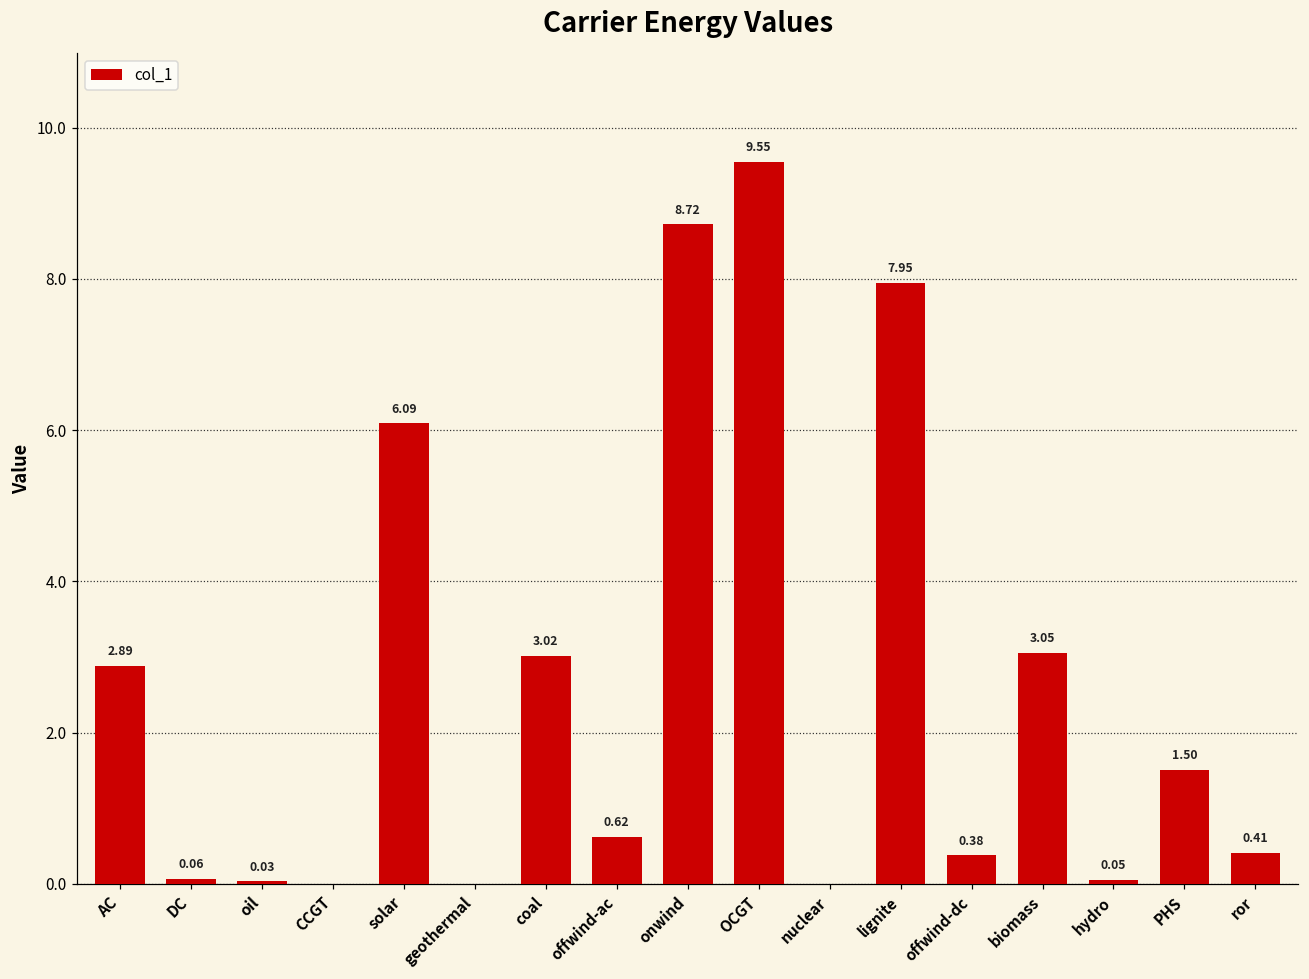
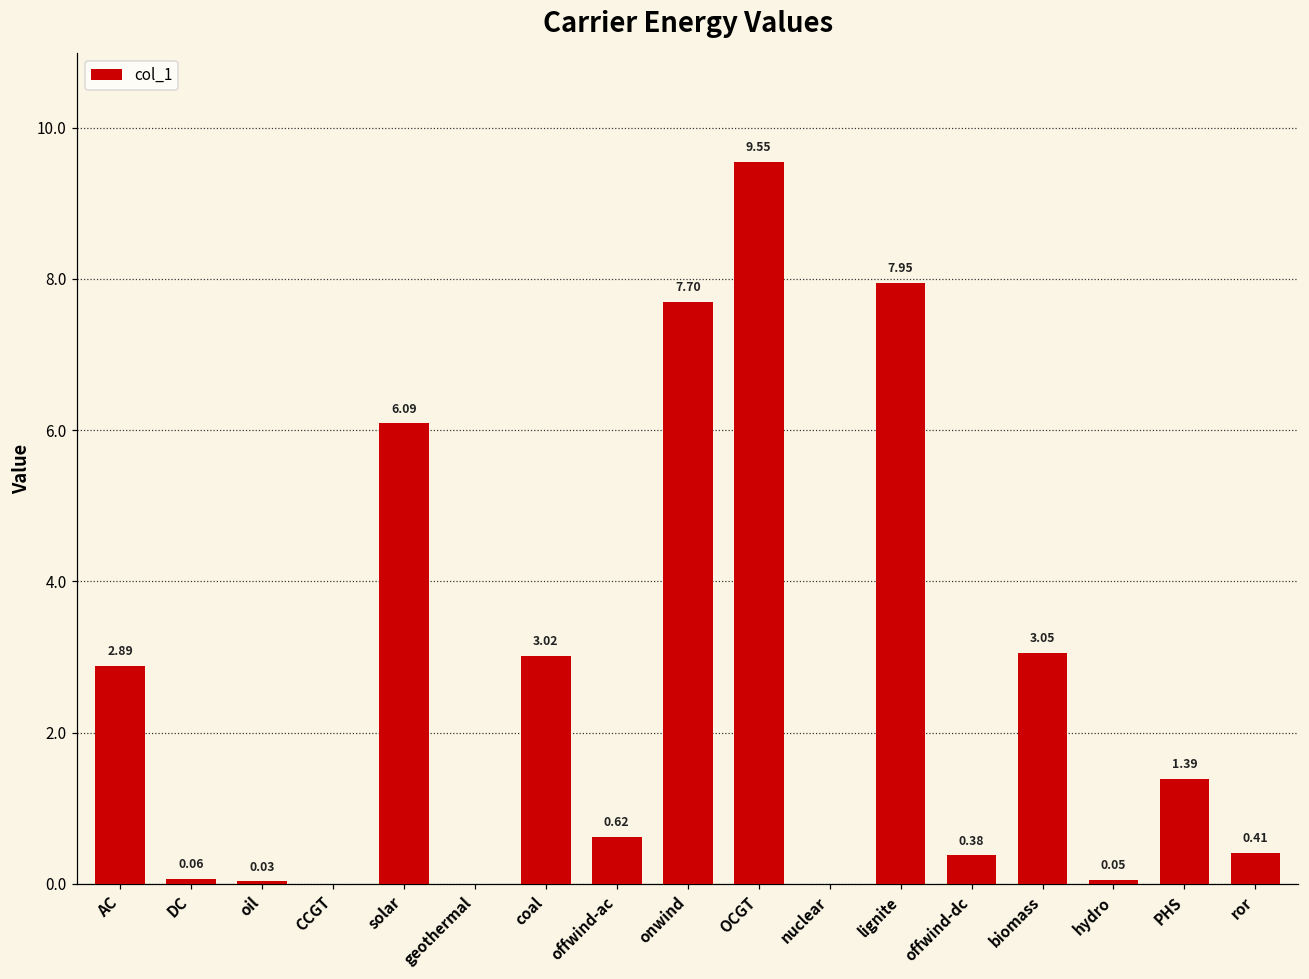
onwind: 8.72 -> 7.70
PHS: 1.50 -> 1.39
